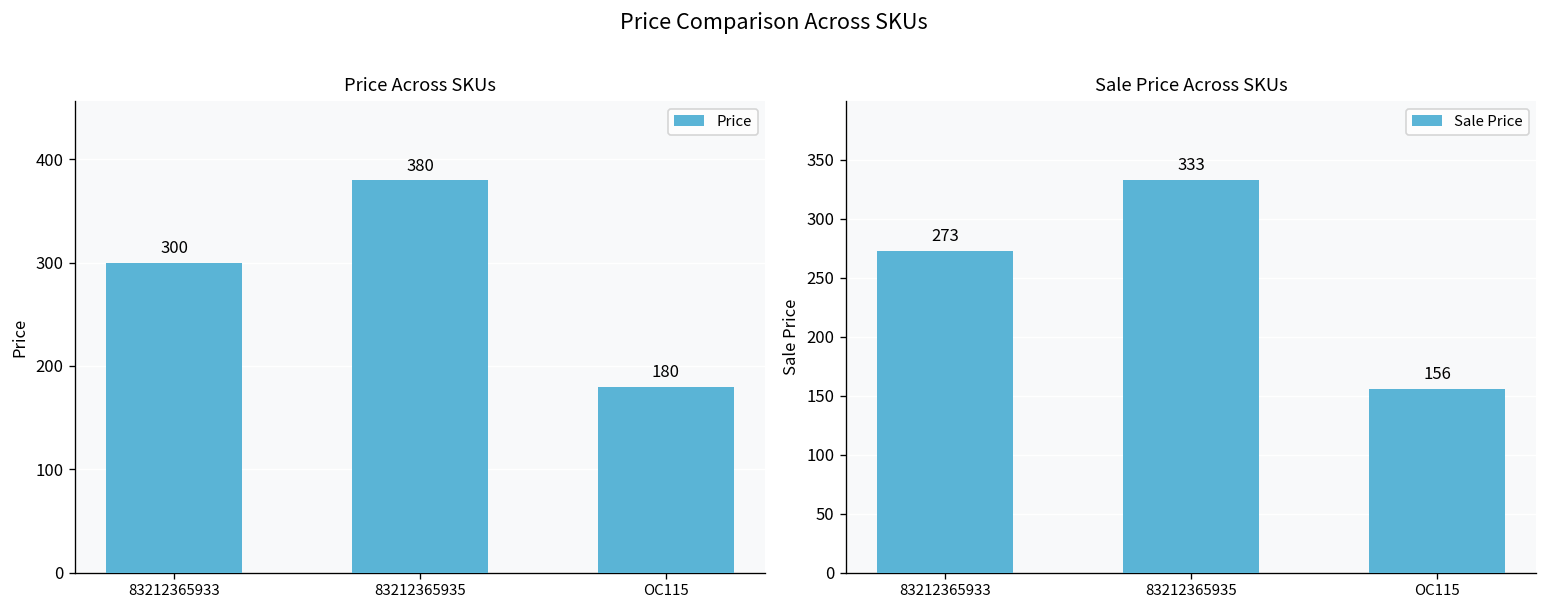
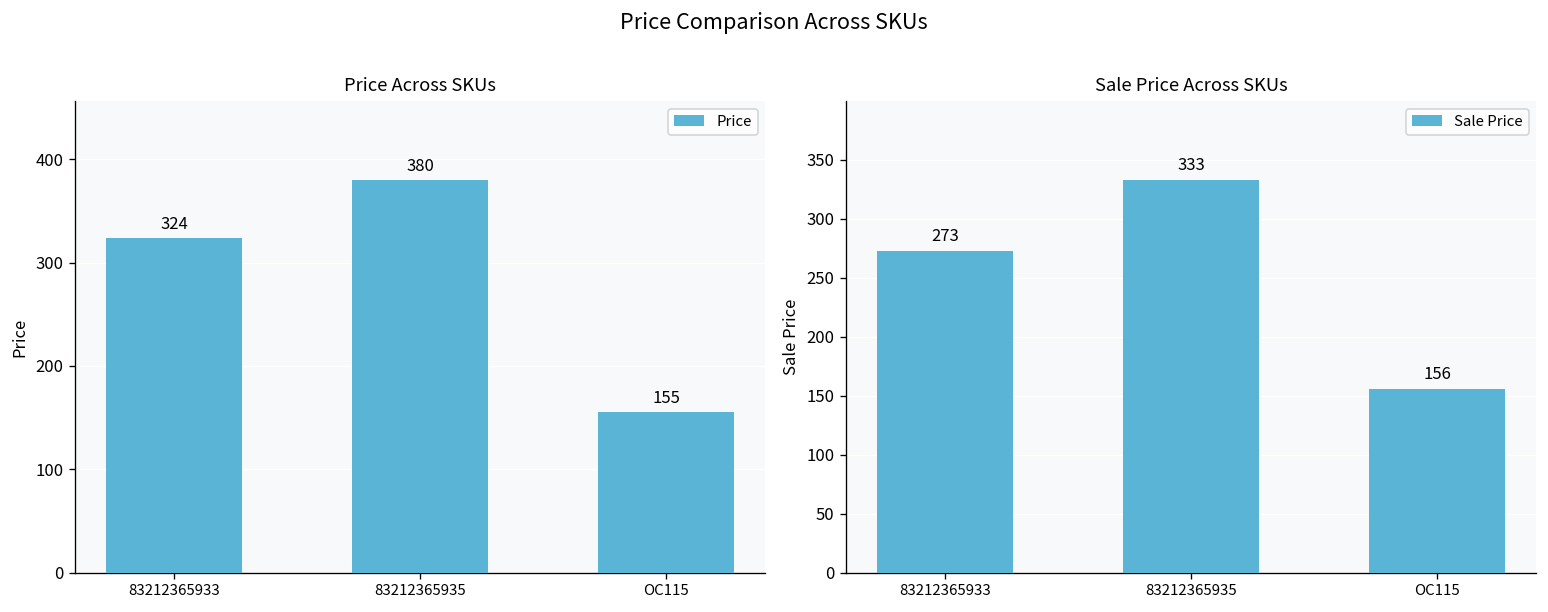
Price Across SKUs, 83212365933: 300 -> 324
Price Across SKUs, OC115: 180 -> 155
